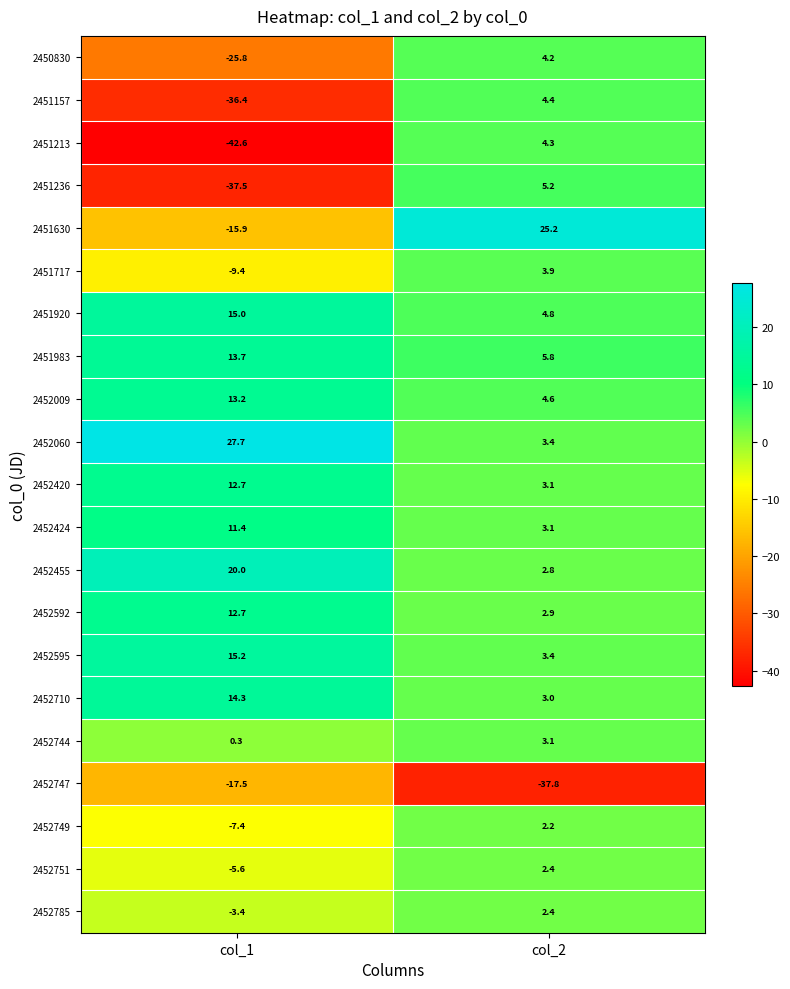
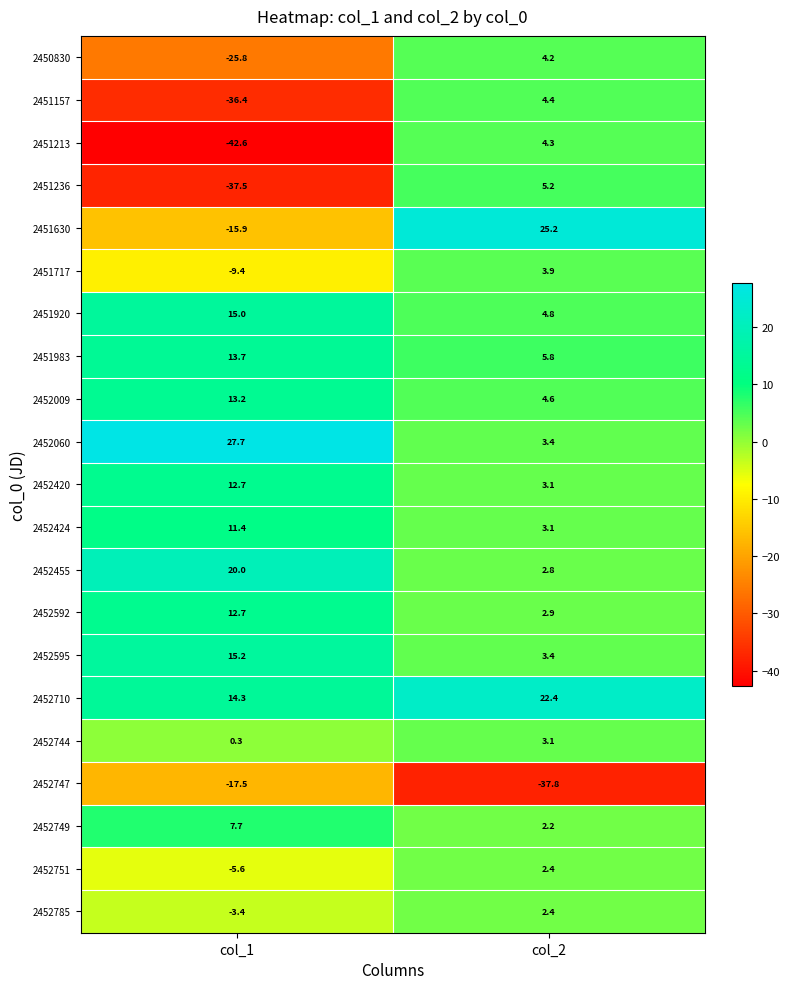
2452710, col_2: 3.0 -> 22.4
2452749, col_1: -7.4 -> 7.7
